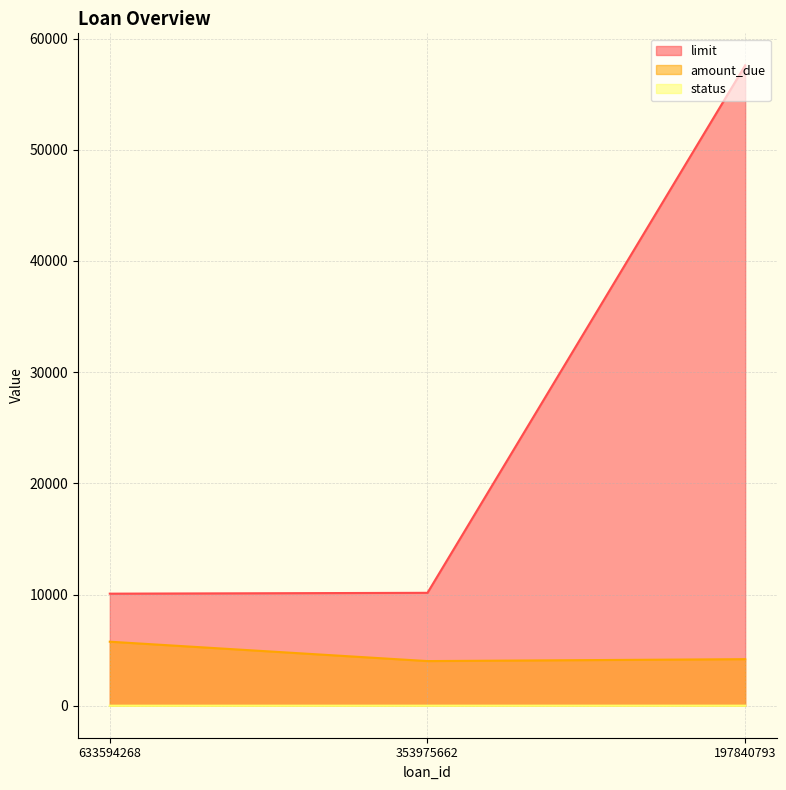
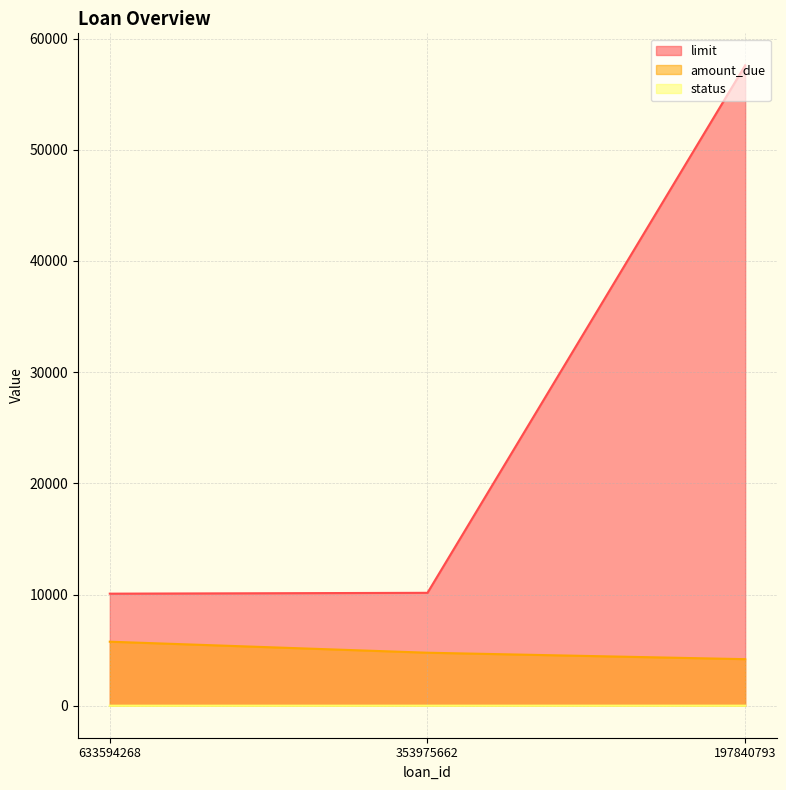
amount_due, 353975662: 4000 -> 4800
